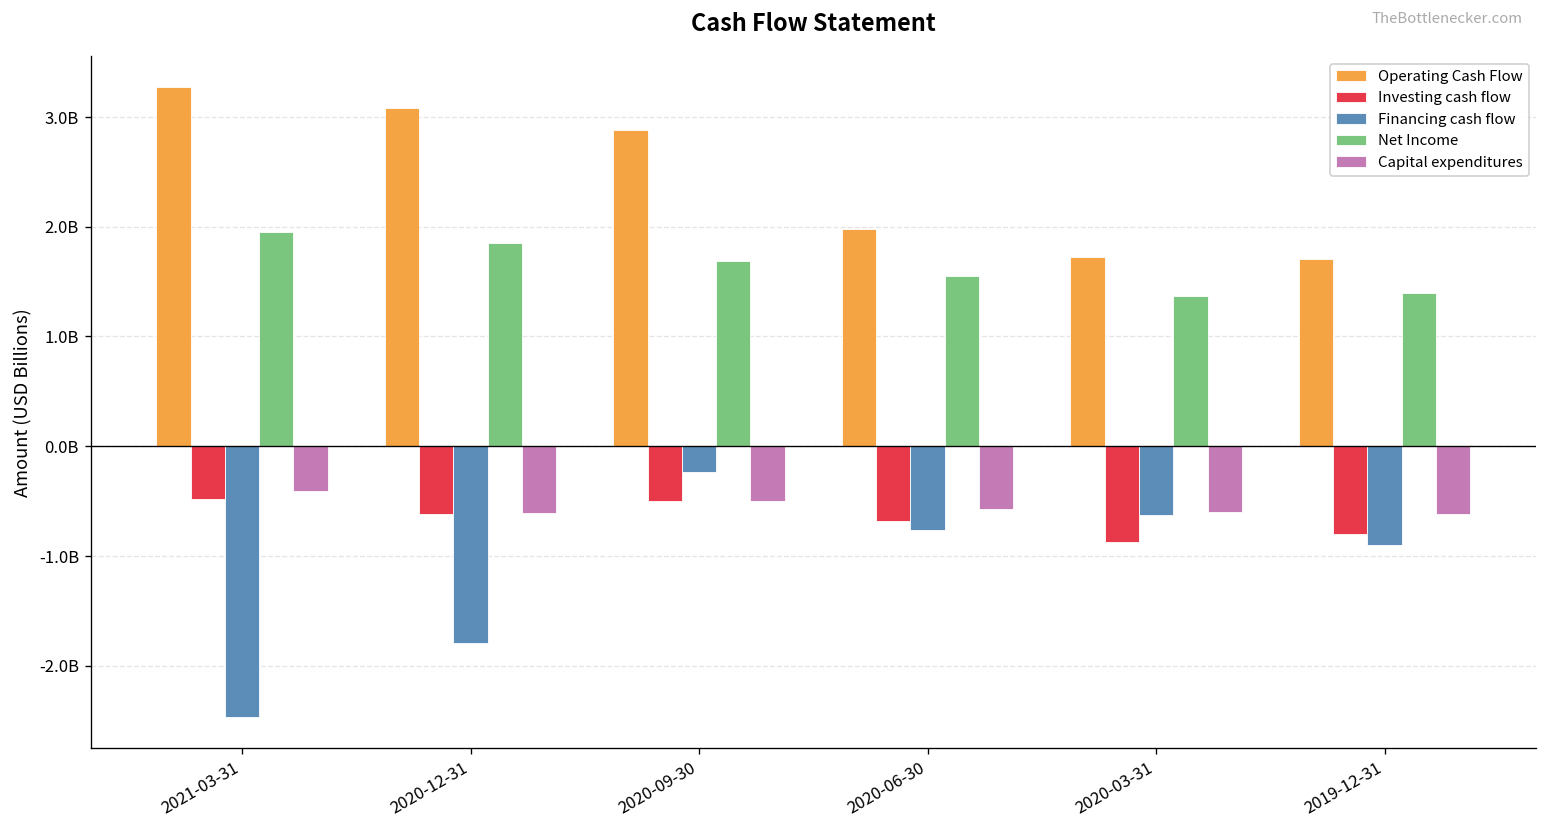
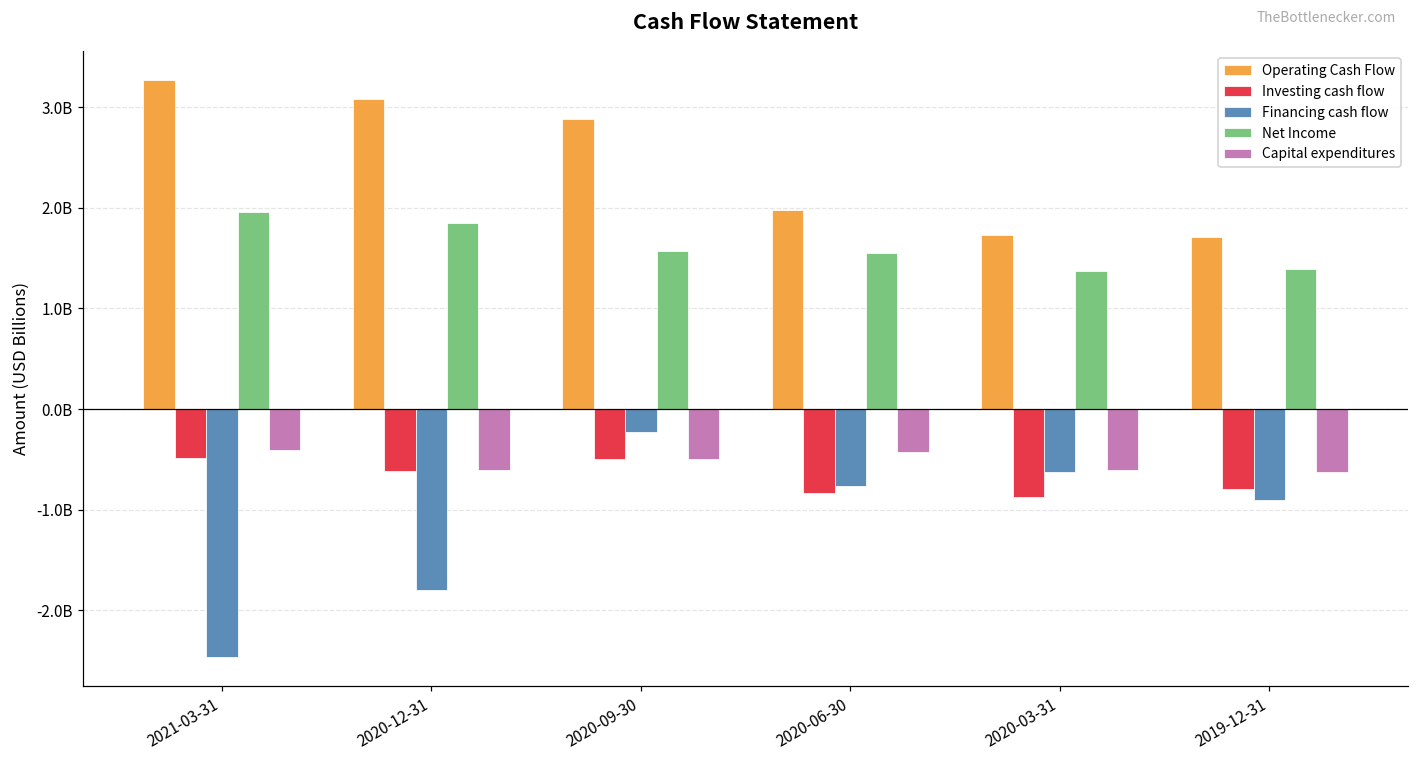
Net Income, 2020-09-30: 1700000000 -> 1600000000
Investing cash flow, 2020-06-30: -700000000 -> -800000000
Capital expenditures, 2020-06-30: -600000000 -> -400000000
